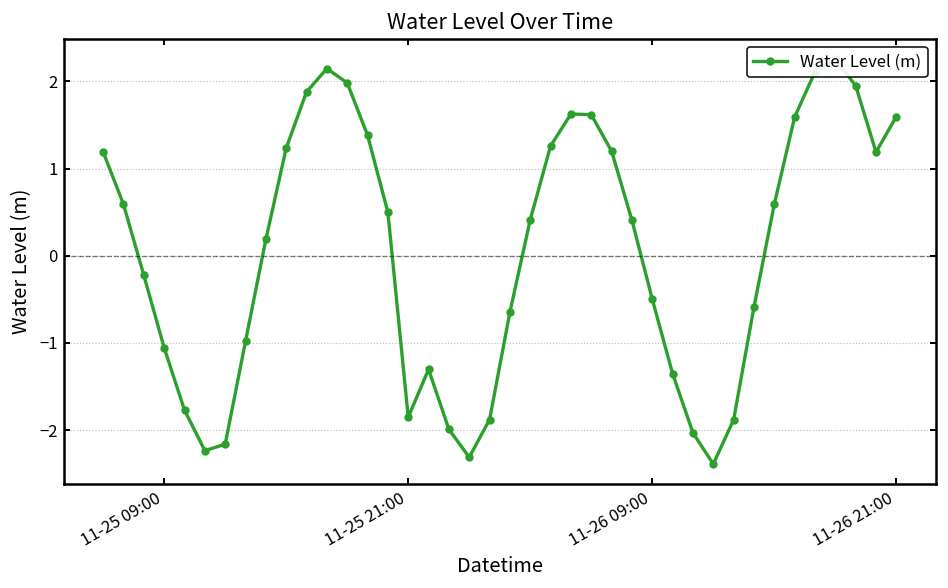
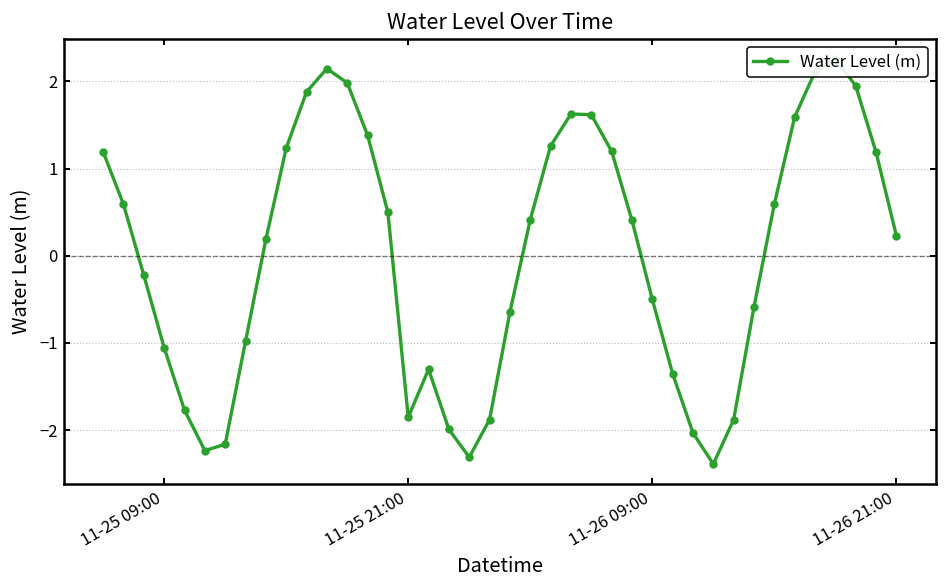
11-26 21:00: 1.6 -> 0.2
